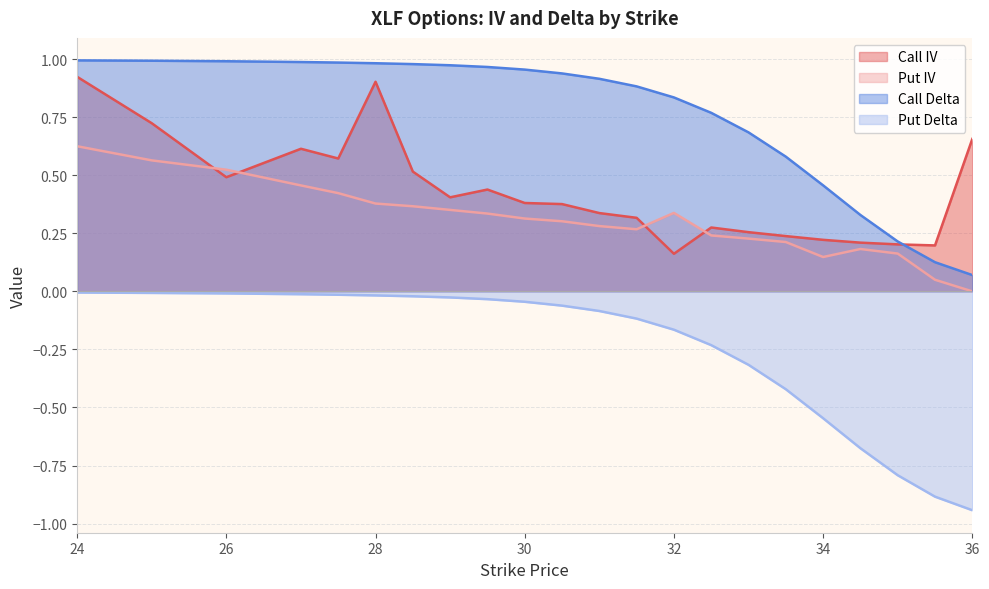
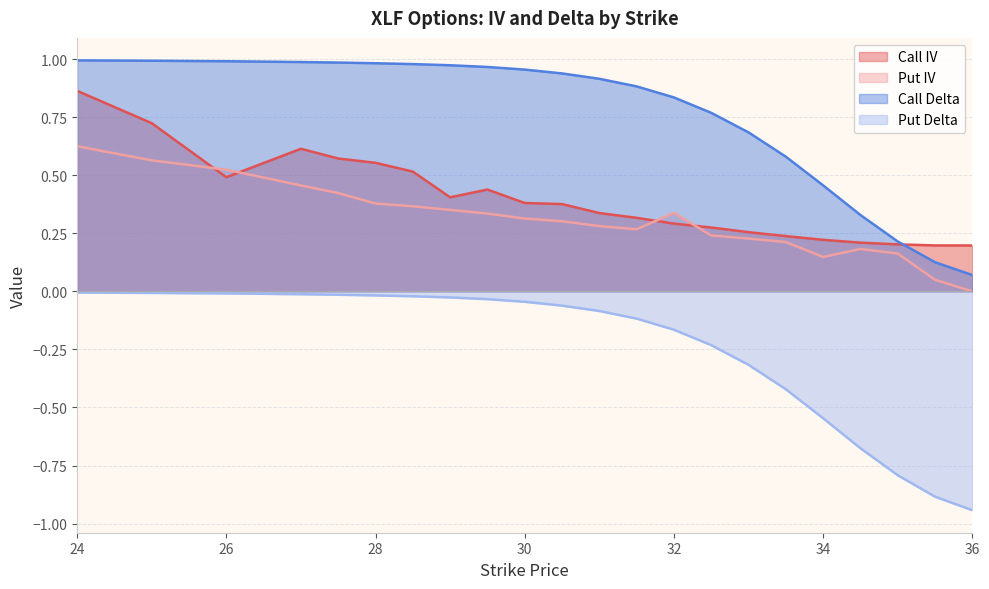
Call IV, 24: 0.92 -> 0.86
Call IV, 28: 0.90 -> 0.55
Call IV, 32: 0.16 -> 0.29
Call IV, 36: 0.66 -> 0.20
